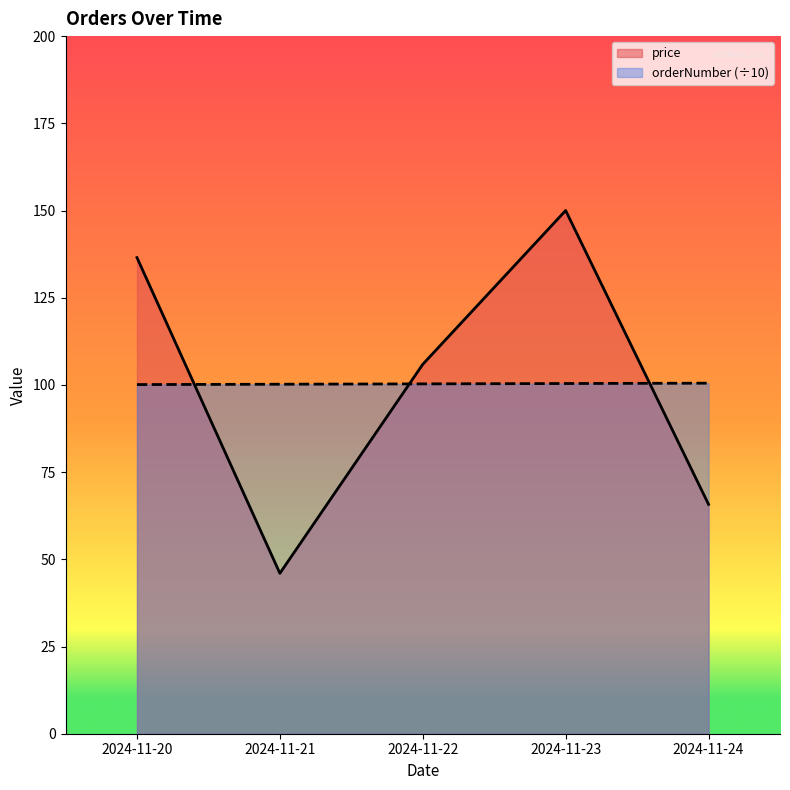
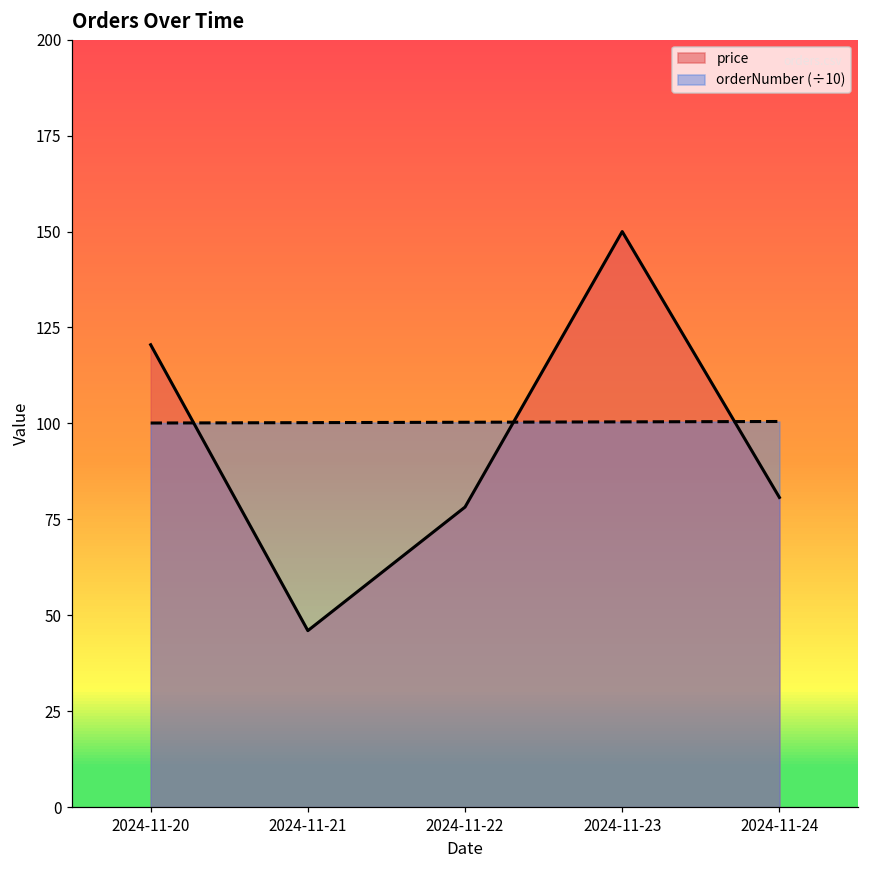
price, 2024-11-20: 137 -> 121
price, 2024-11-22: 106 -> 78
price, 2024-11-24: 66 -> 81
